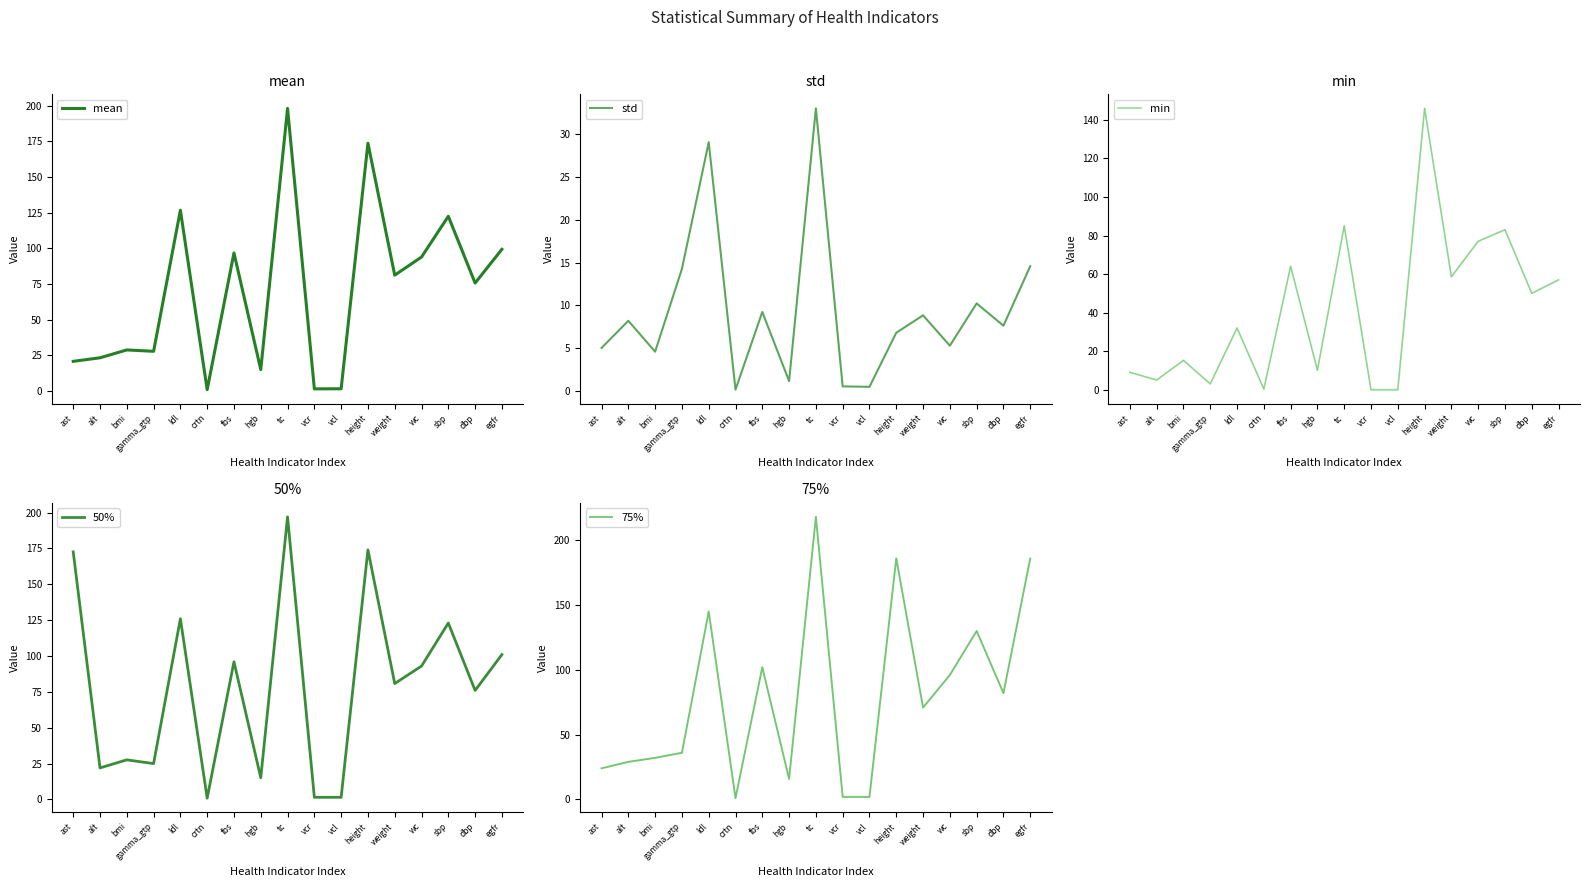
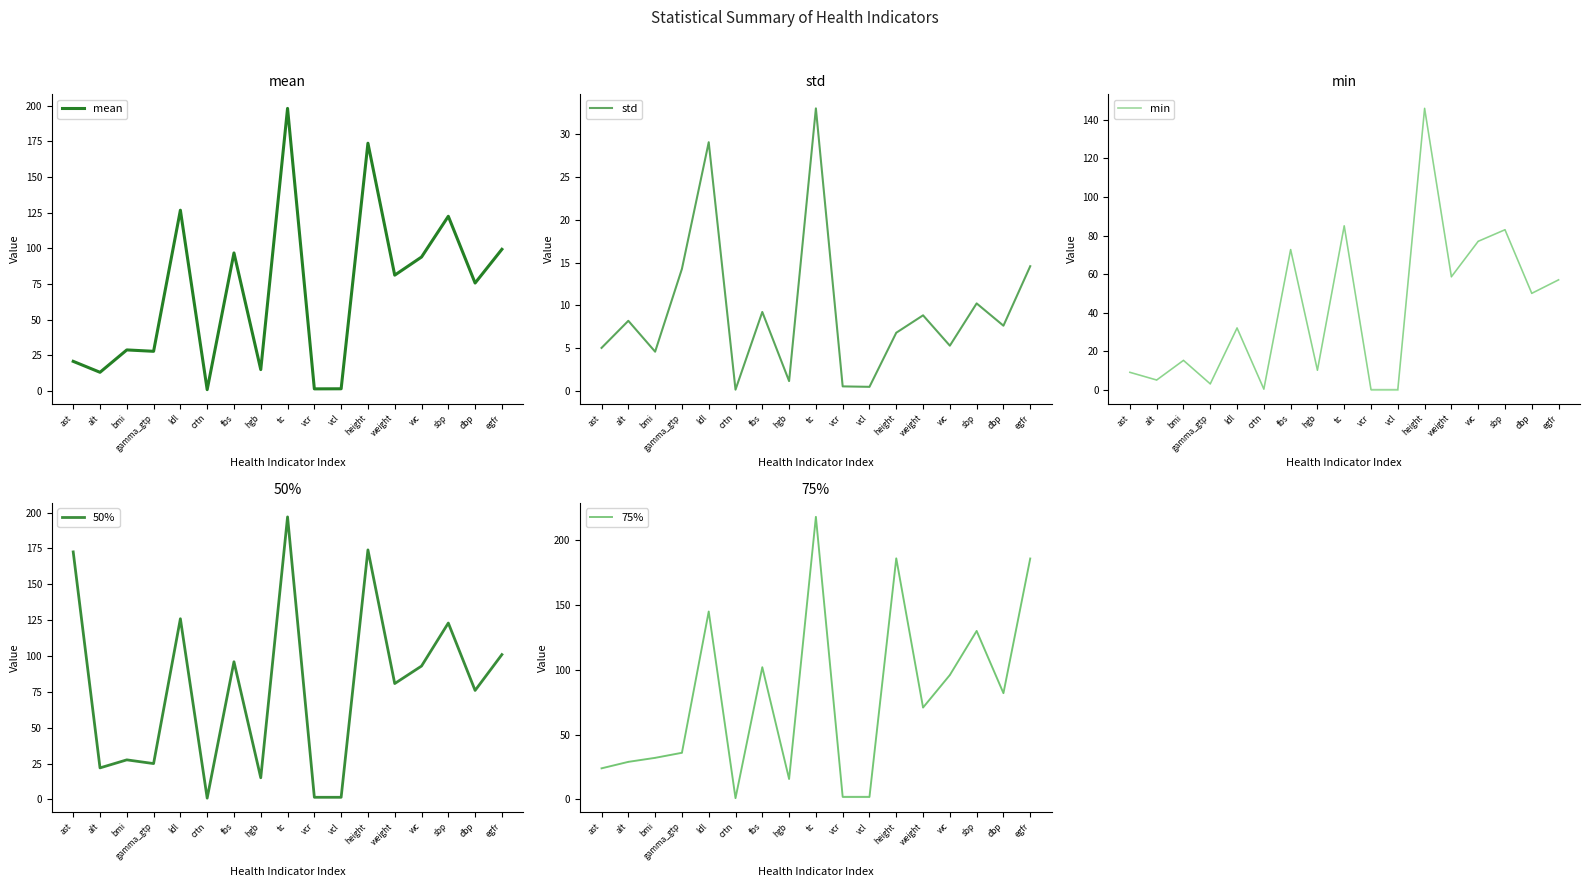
mean, mean, alt: 23 -> 13
min, min, fbs: 64 -> 73
